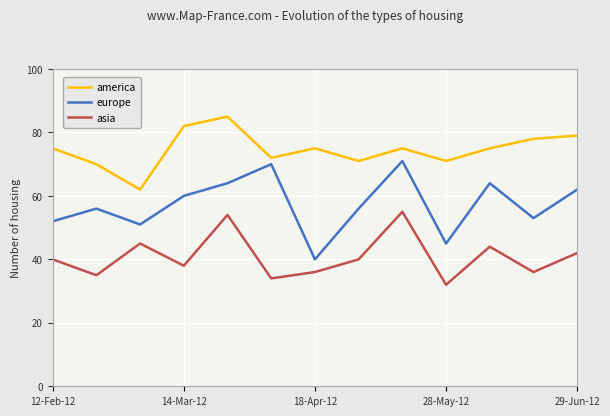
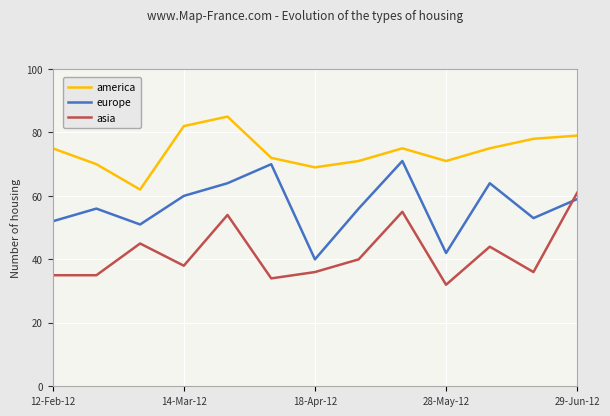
asia, 12-Feb-12: 40 -> 35
america, 18-Apr-12: 75 -> 69
europe, 28-May-12: 45 -> 42
europe, 29-Jun-12: 62 -> 59
asia, 29-Jun-12: 42 -> 61
